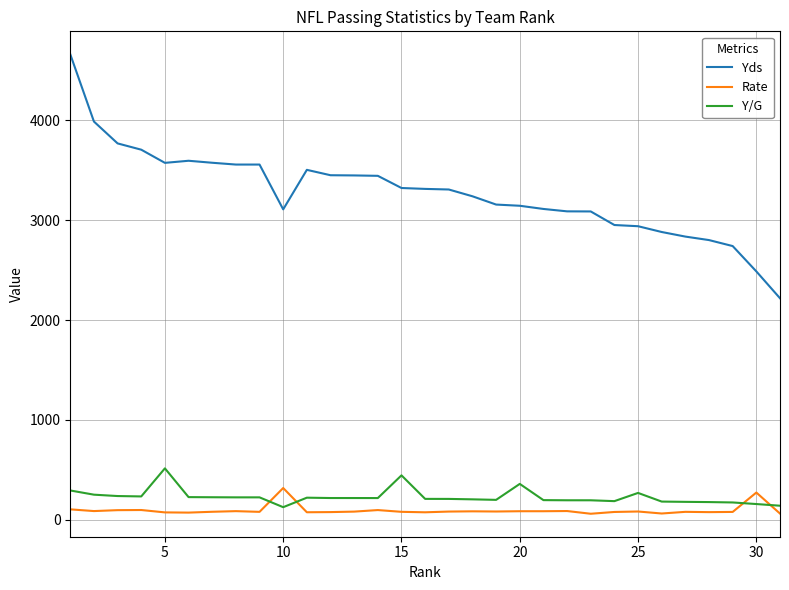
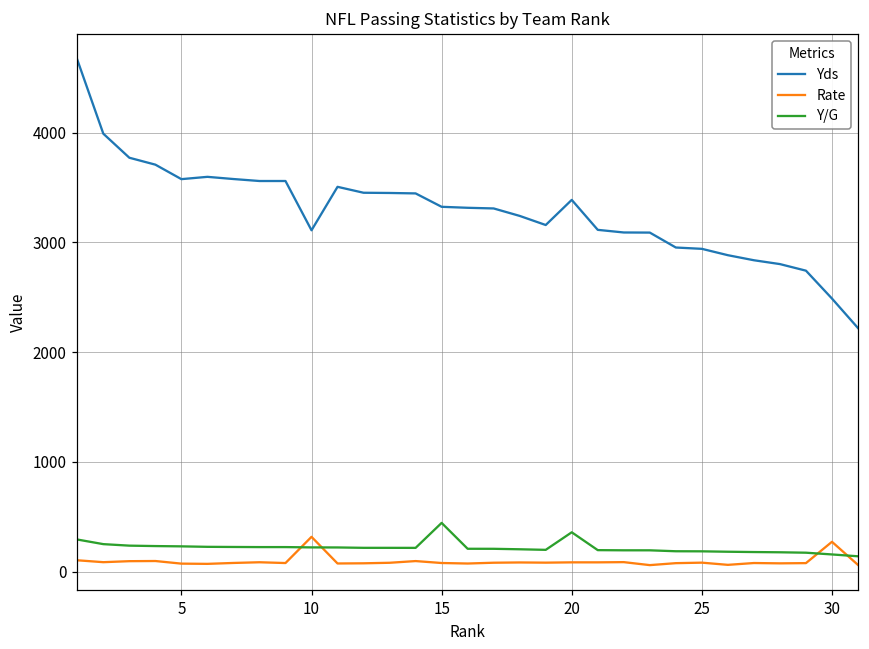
Y/G, 5: 500 -> 200
Y/G, 10: 100 -> 200
Yds, 20: 3100 -> 3400
Y/G, 25: 300 -> 200
